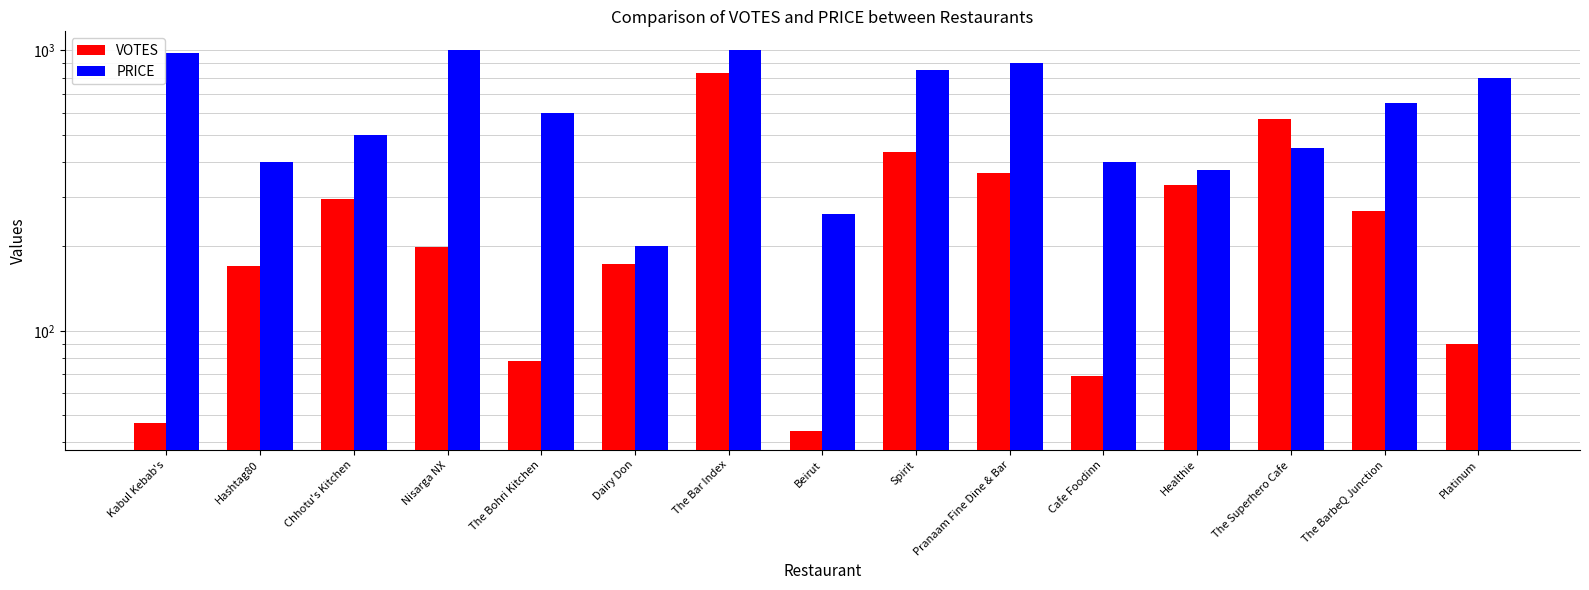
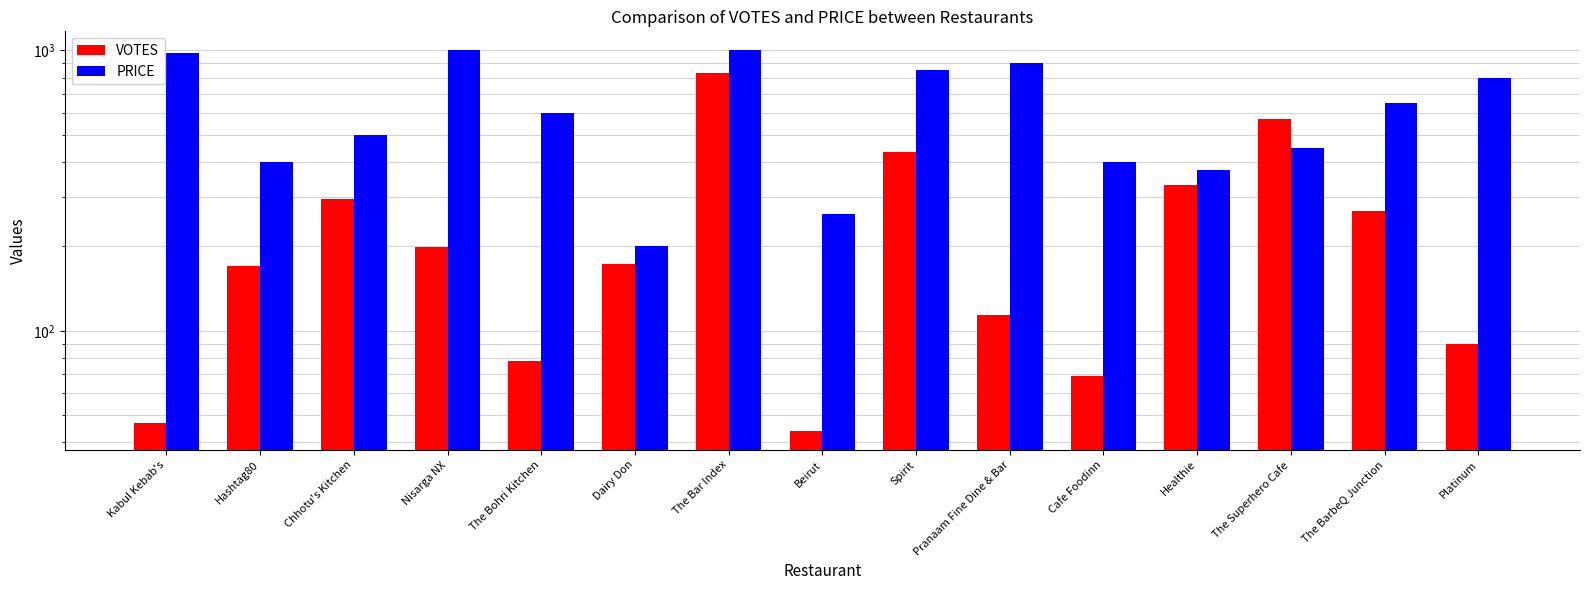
VOTES, Pranaam Fine Dine & Bar: 360 -> 114
